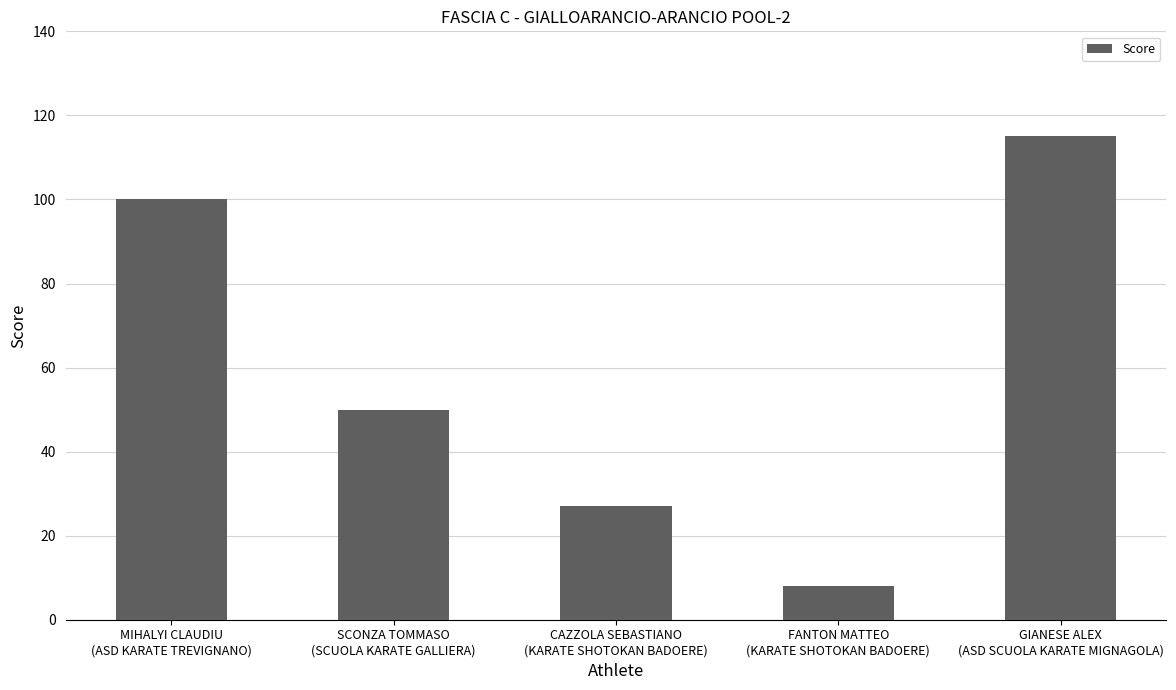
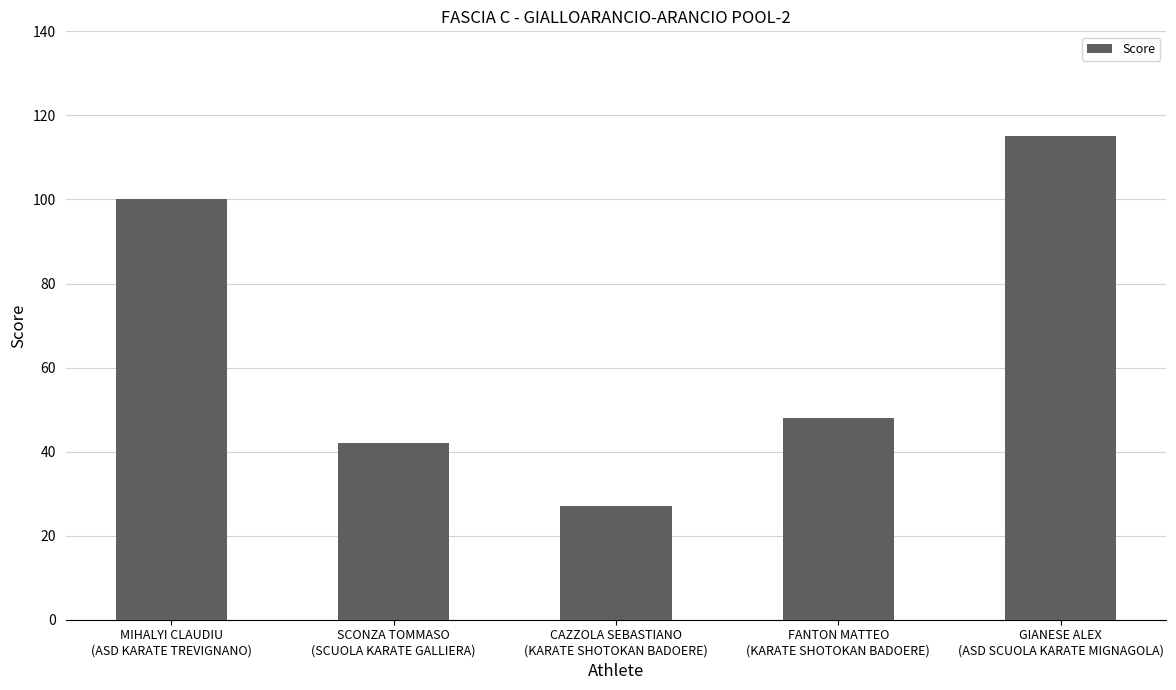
SCONZA TOMMASO (SCUOLA KARATE GALLIERA): 50 -> 42
FANTON MATTEO (KARATE SHOTOKAN BADOERE): 8 -> 48
